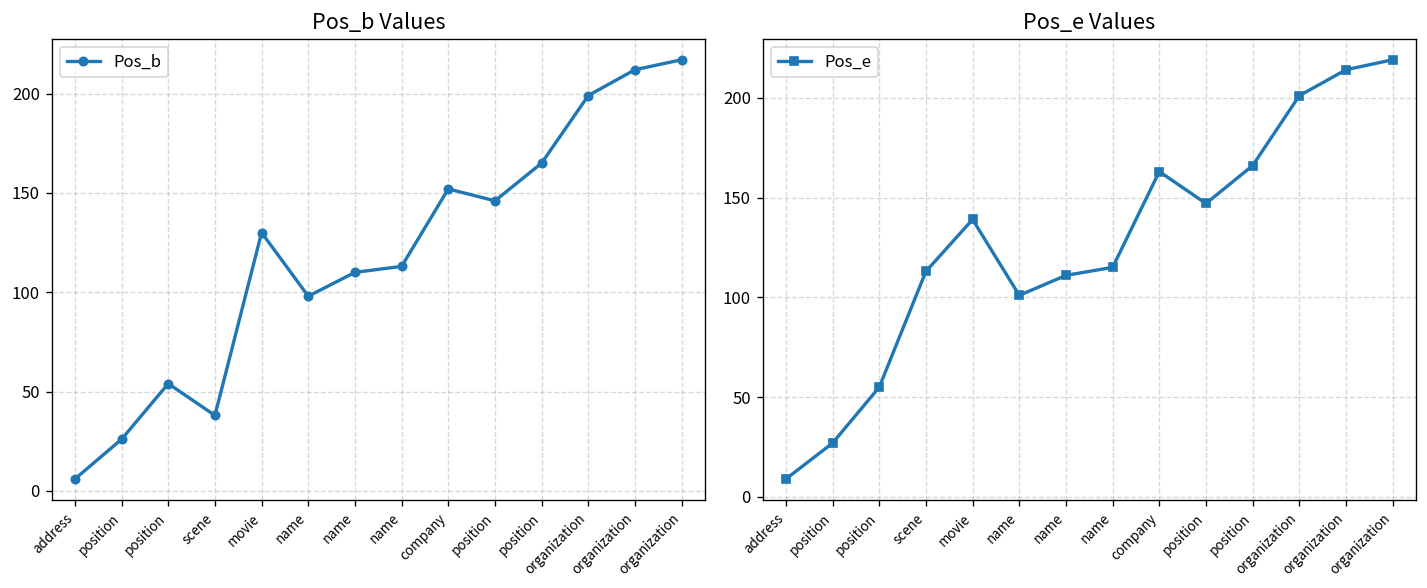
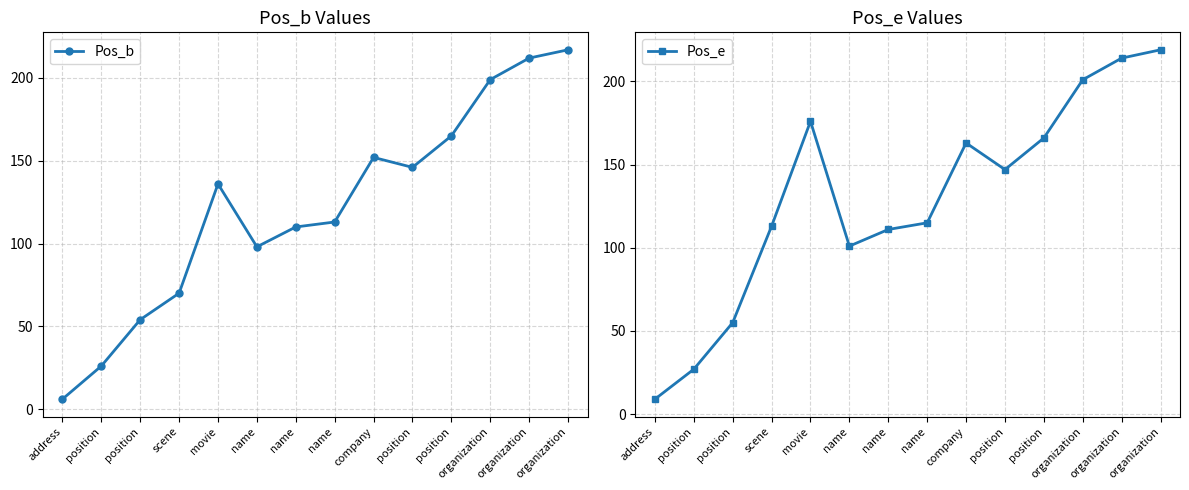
Pos_b Values, scene: 38 -> 70
Pos_b Values, movie: 130 -> 136
Pos_e Values, movie: 139 -> 176
